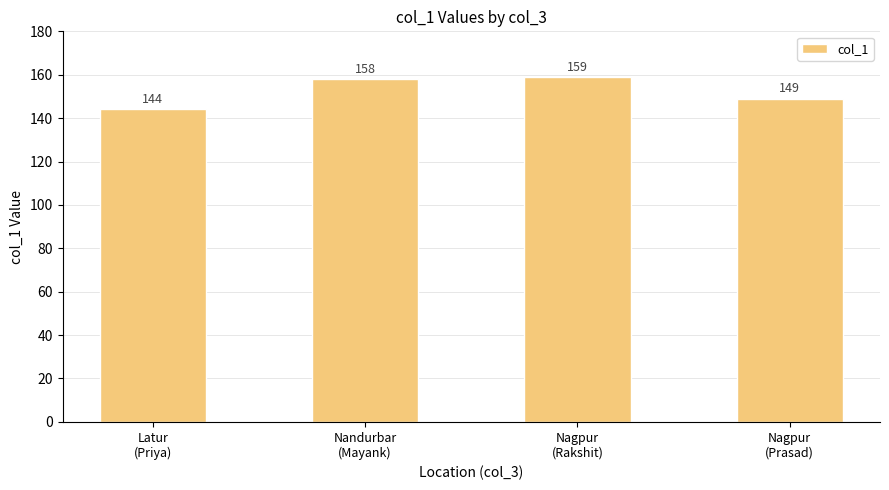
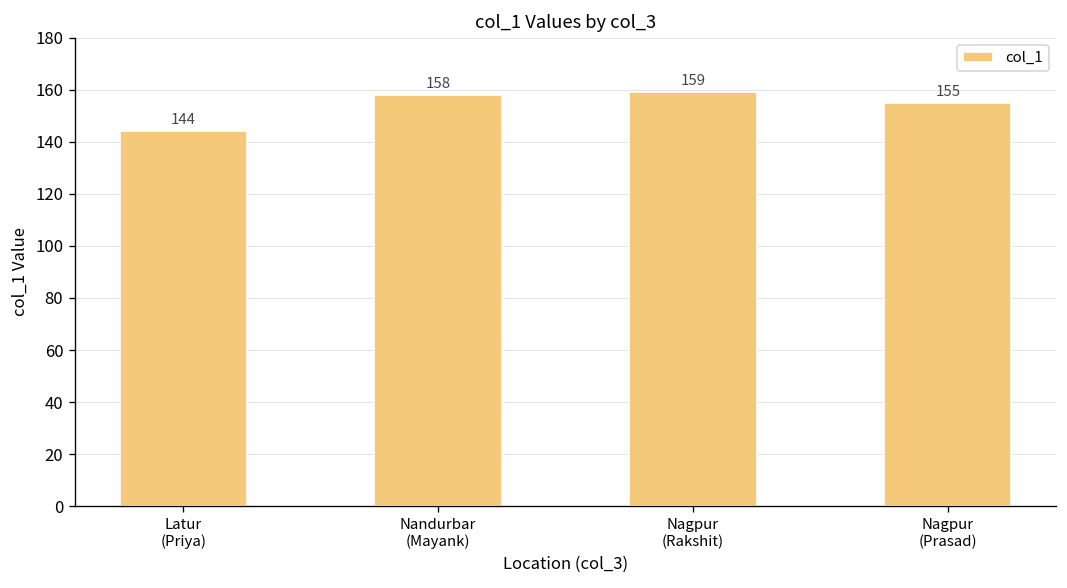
Nagpur (Prasad): 149 -> 155
